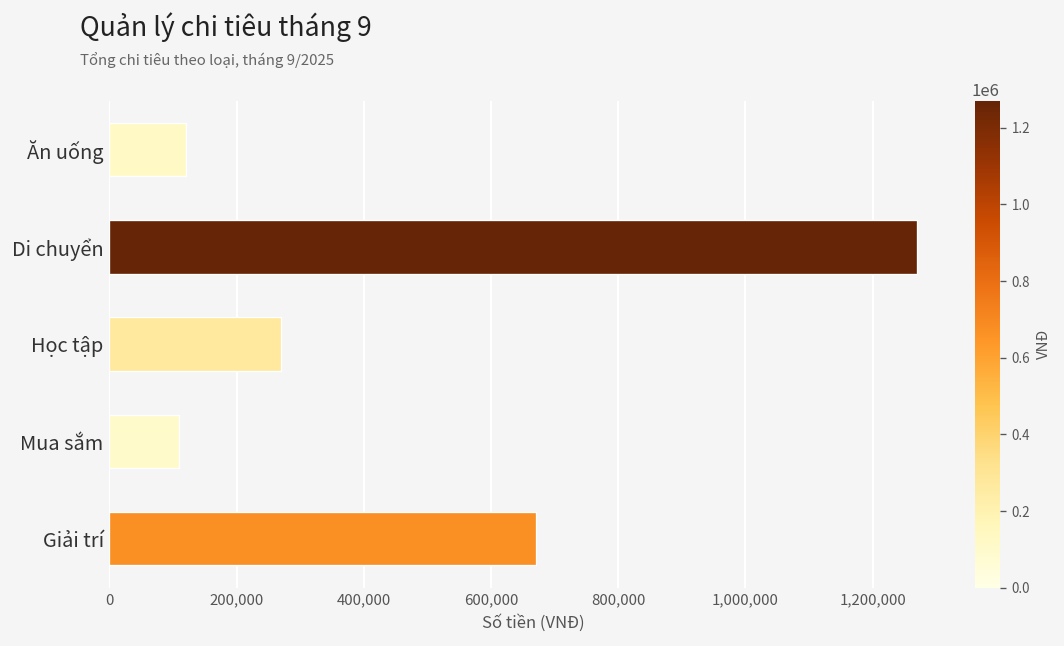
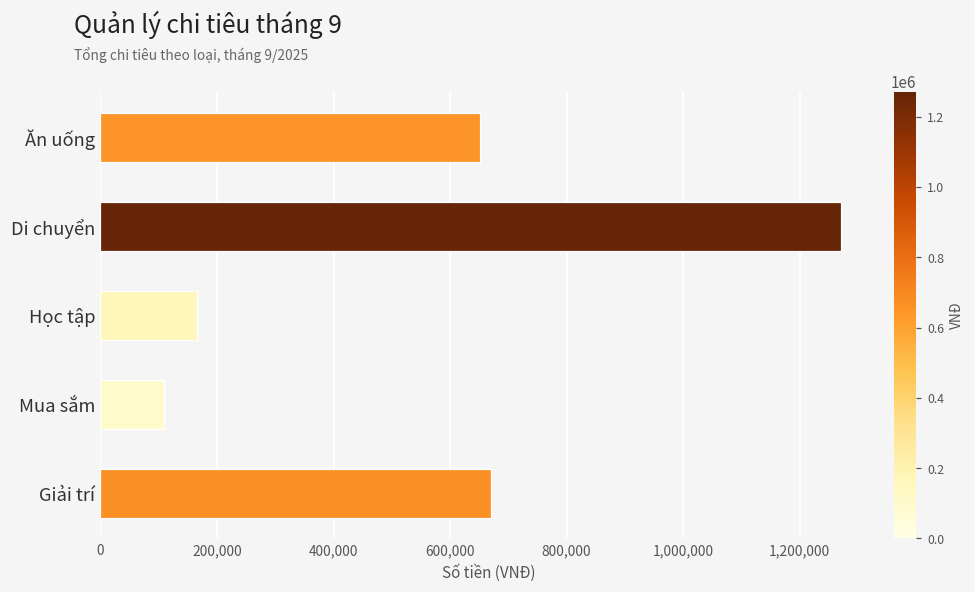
Ăn uống: 120,000 -> 650,000
Học tập: 270,000 -> 160,000
